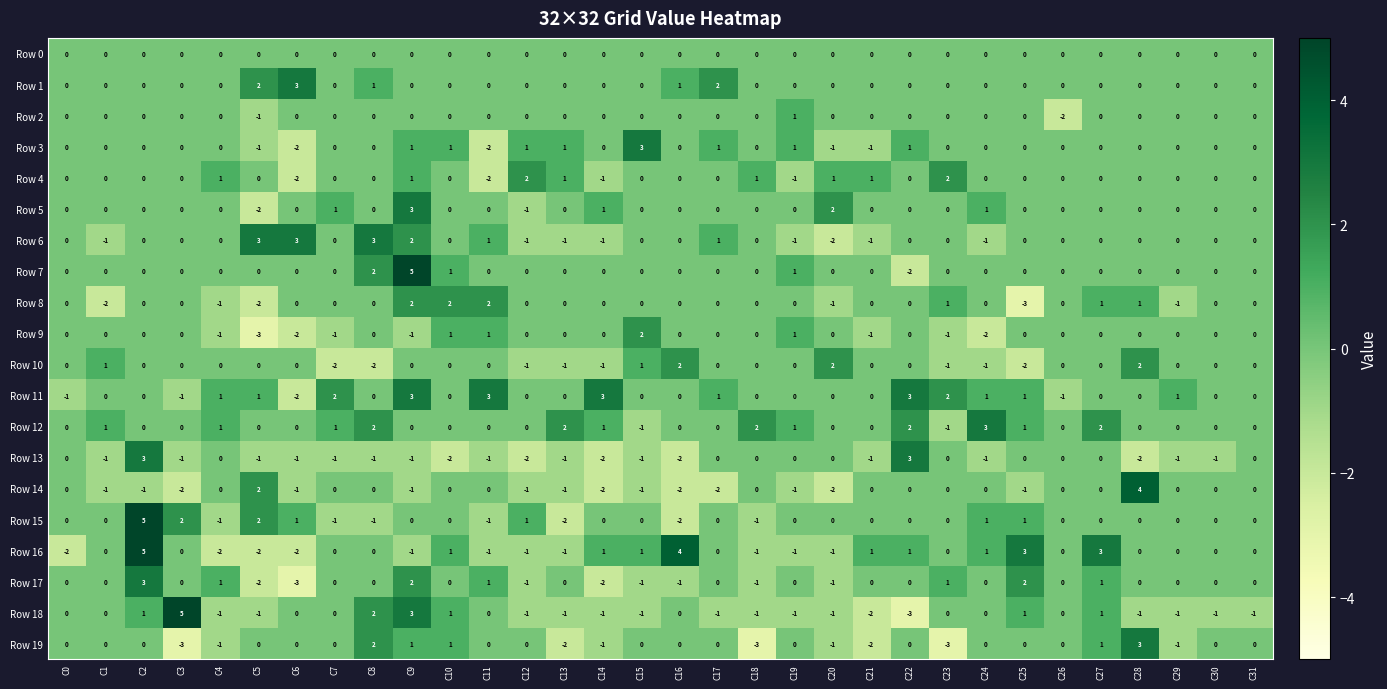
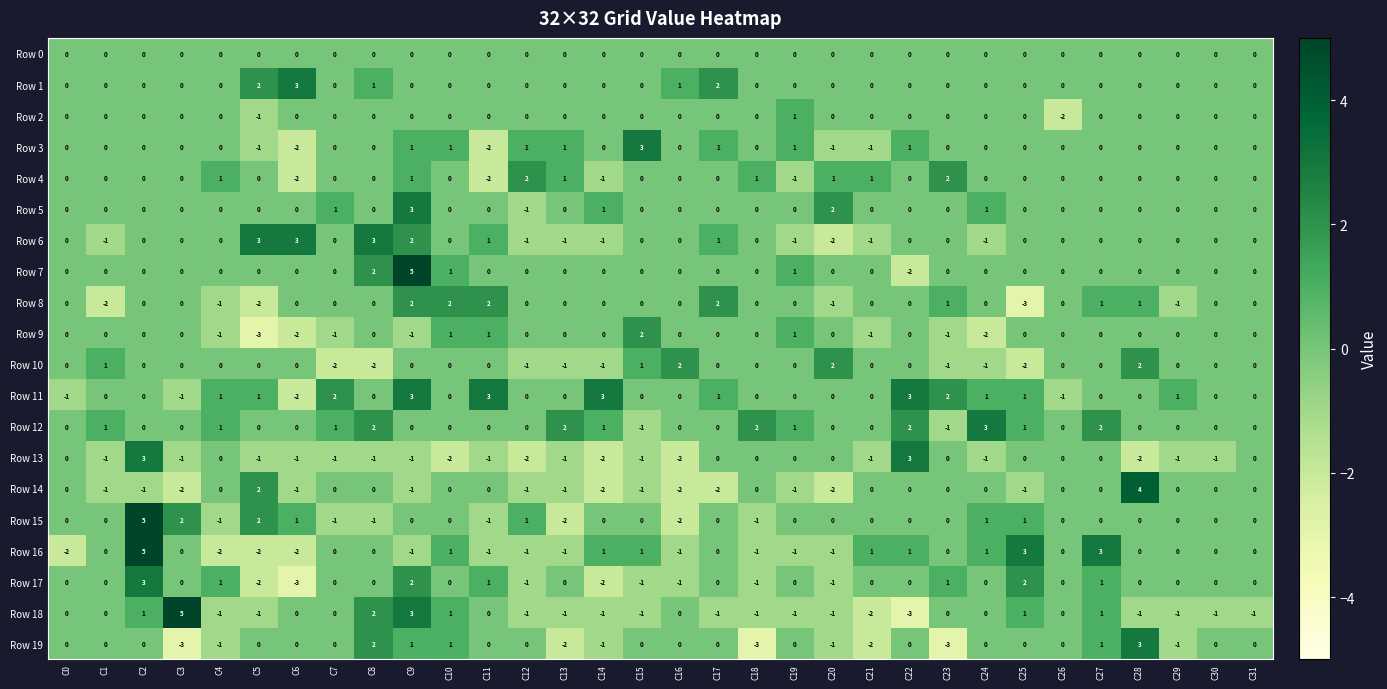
Row 5, C5: -2 -> 0
Row 8, C17: 0 -> 2
Row 16, C16: 4 -> -1
